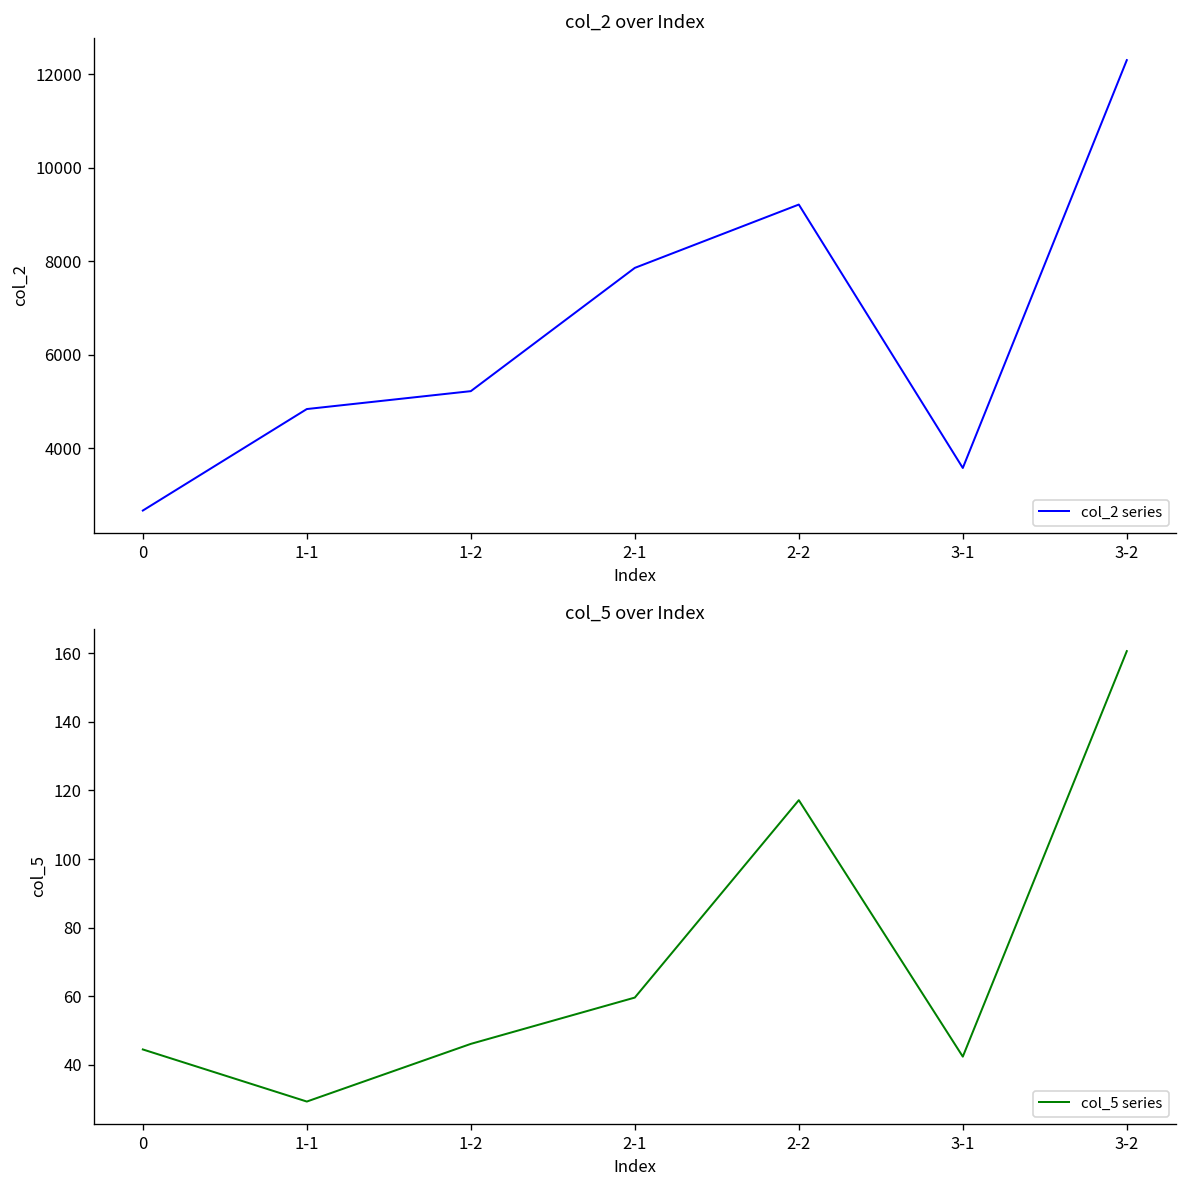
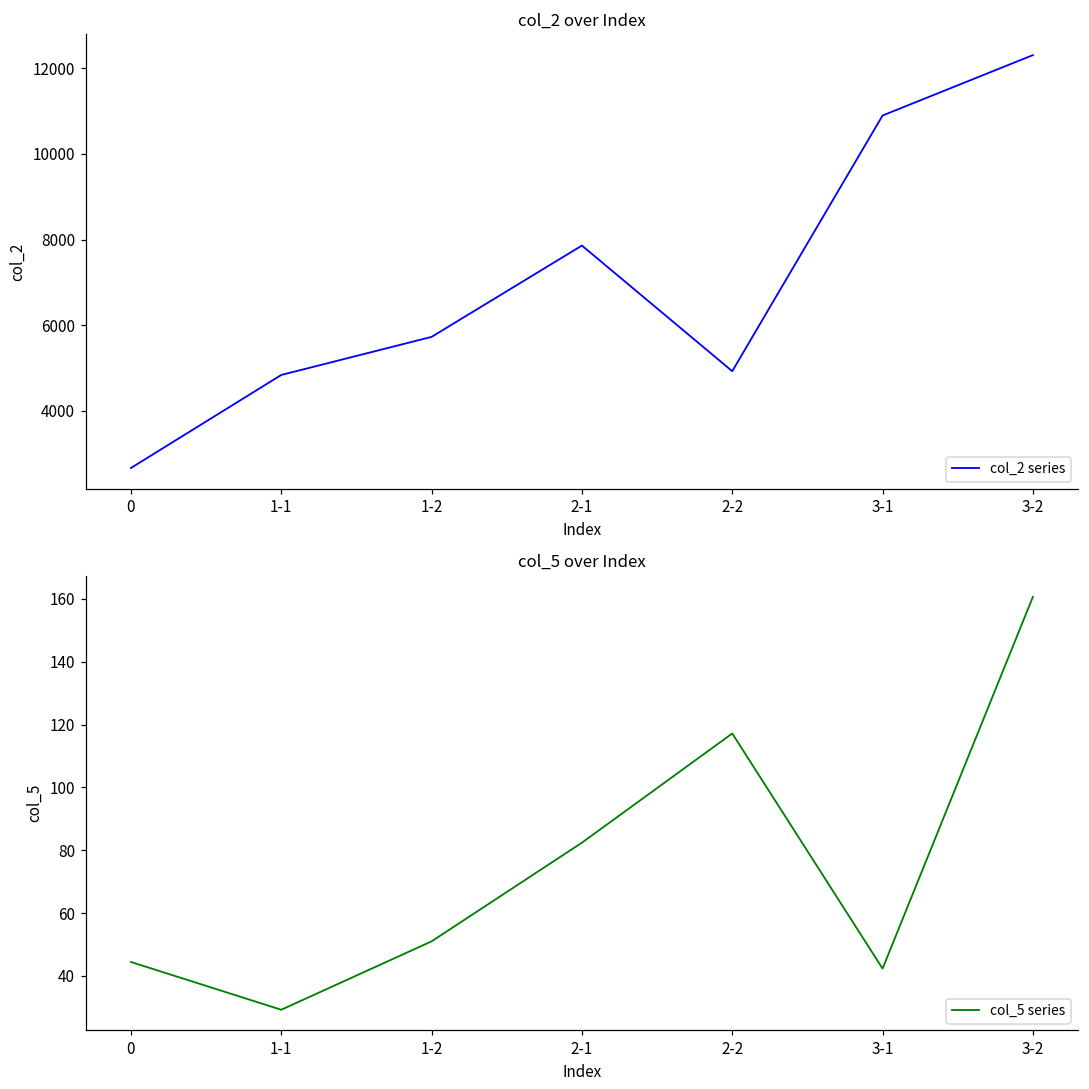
col_2 over Index, 1-2: 5200 -> 5700
col_2 over Index, 2-2: 9200 -> 4900
col_2 over Index, 3-1: 3600 -> 10900
col_5 over Index, 1-2: 46 -> 51
col_5 over Index, 2-1: 60 -> 82
